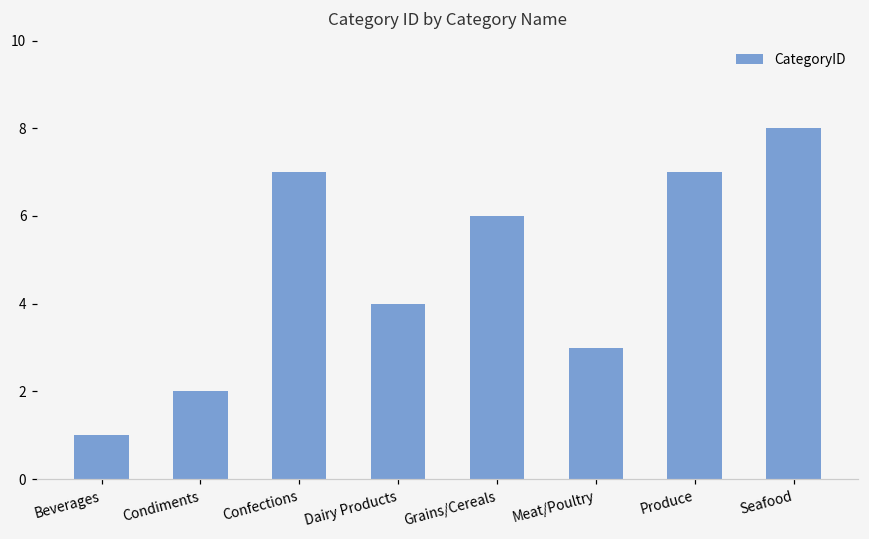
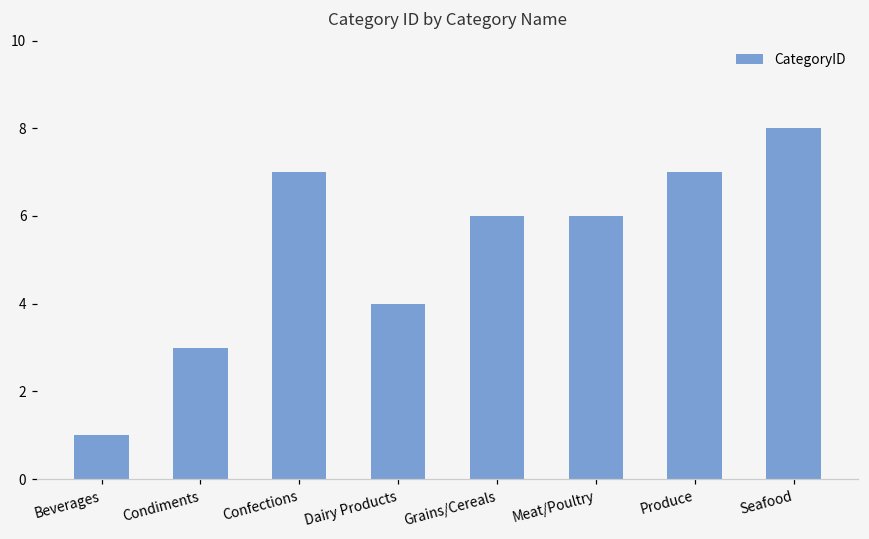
Condiments: 2 -> 3
Meat/Poultry: 3 -> 6
